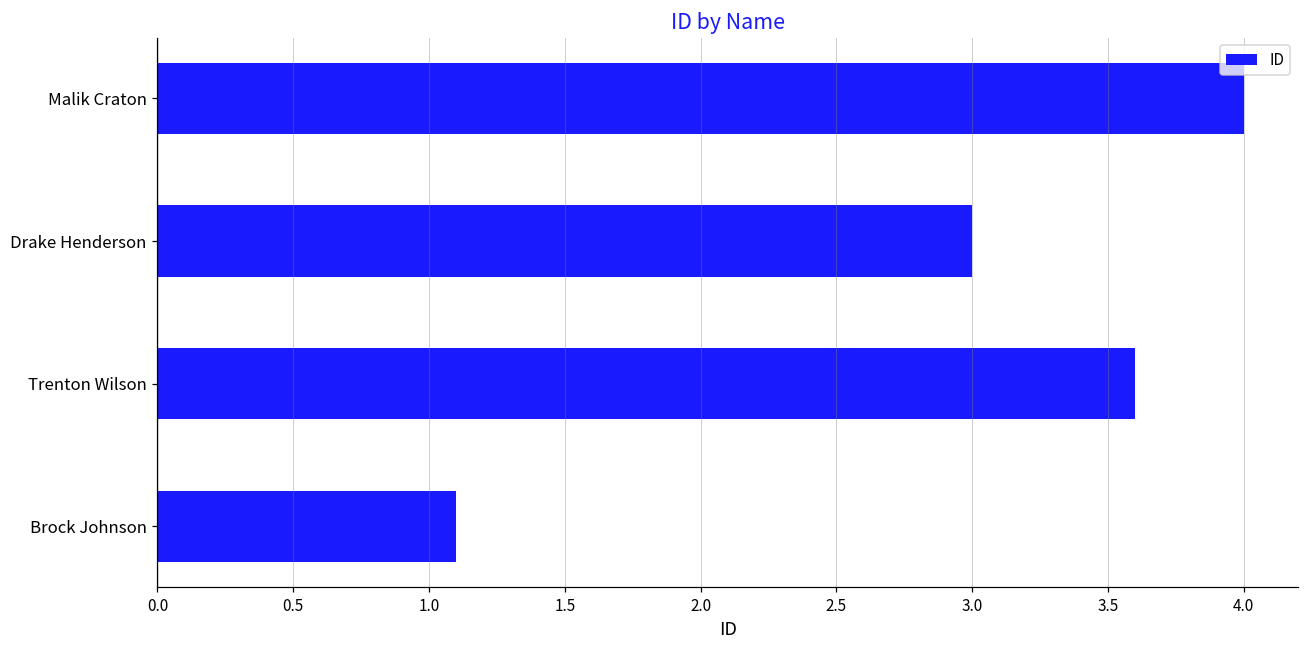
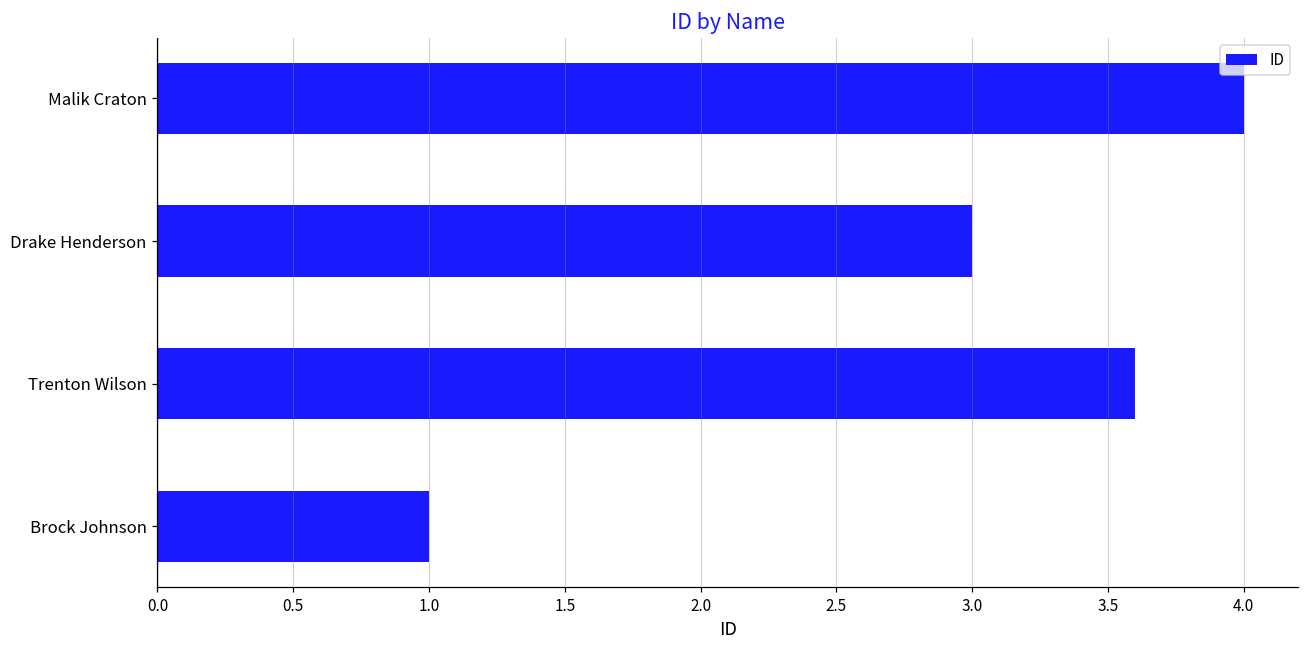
Brock Johnson: 1.1 -> 1.0
